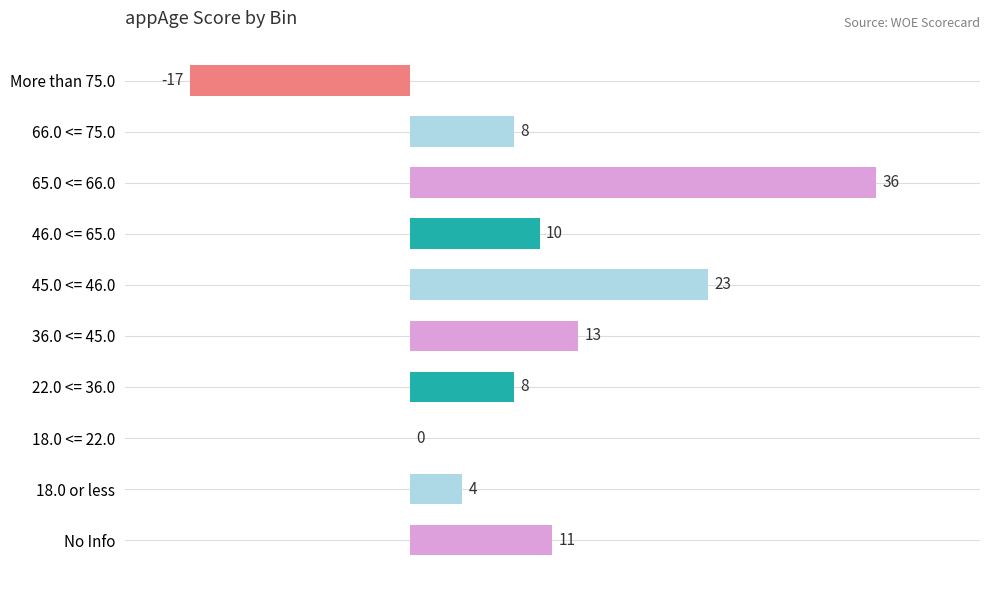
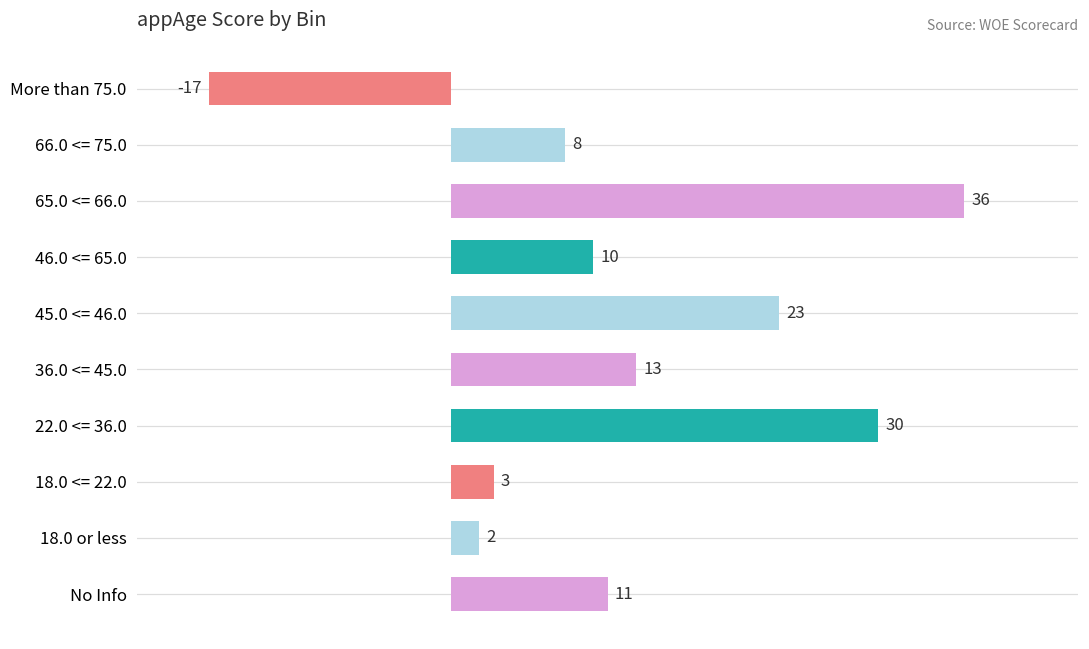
22.0 <= 36.0: 8 -> 30
18.0 <= 22.0: 0 -> 3
18.0 or less: 4 -> 2
